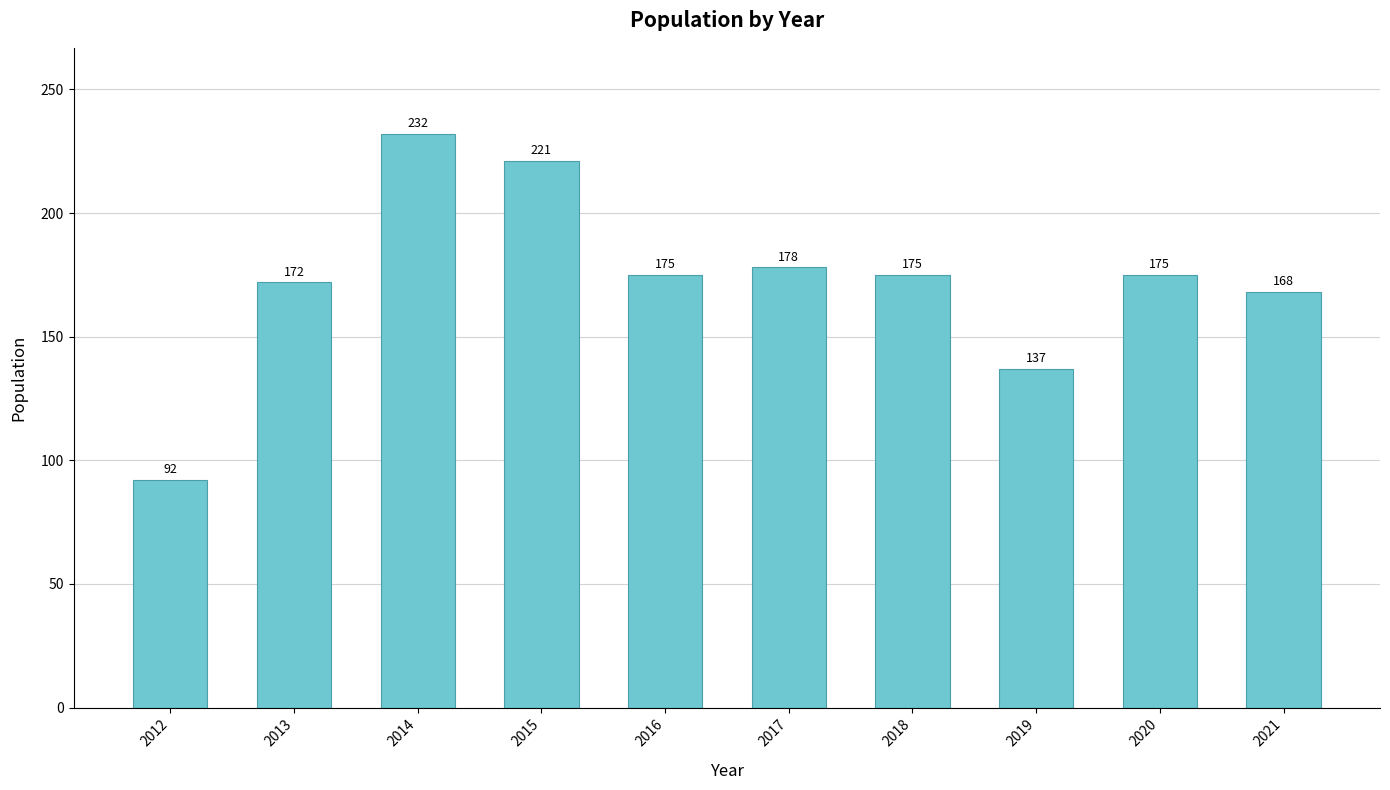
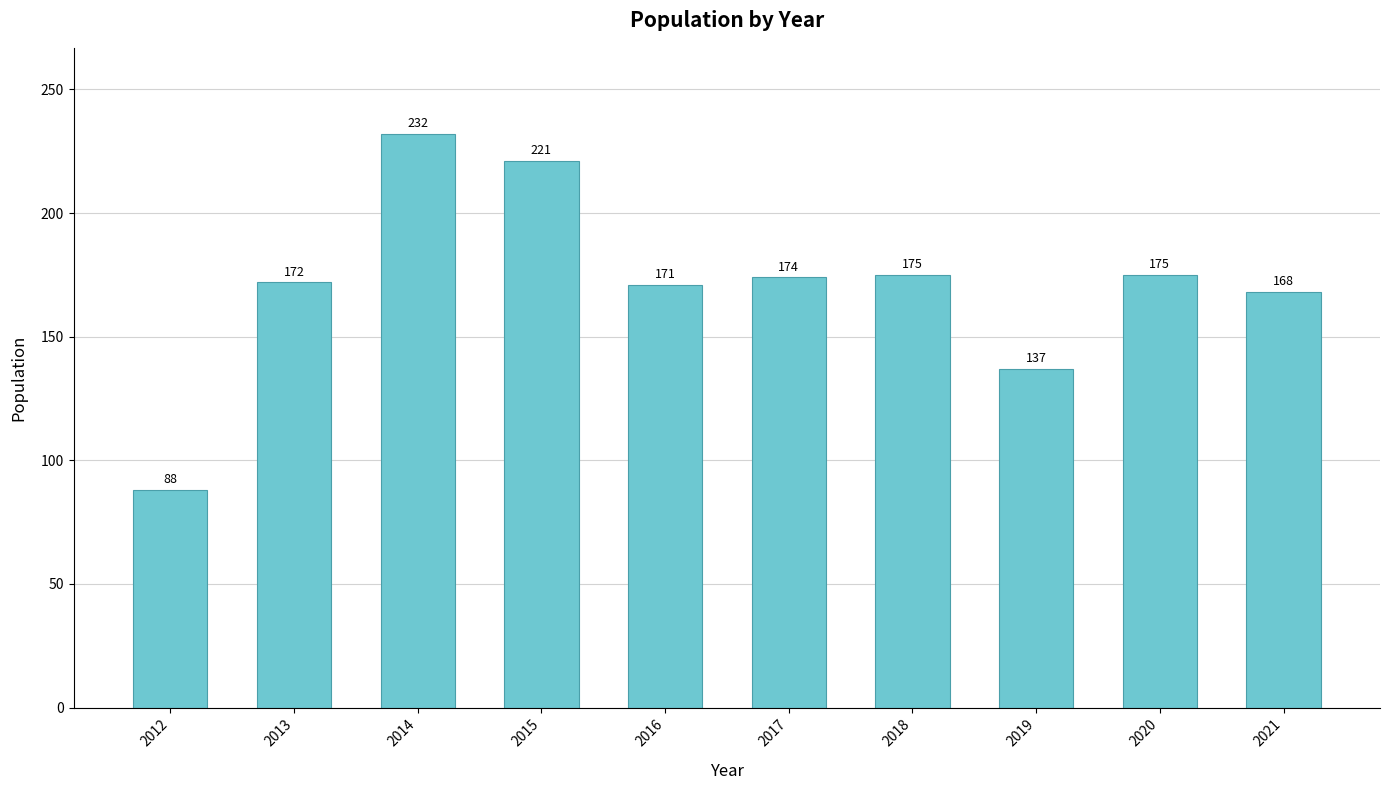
2012: 92 -> 88
2016: 175 -> 171
2017: 178 -> 174
